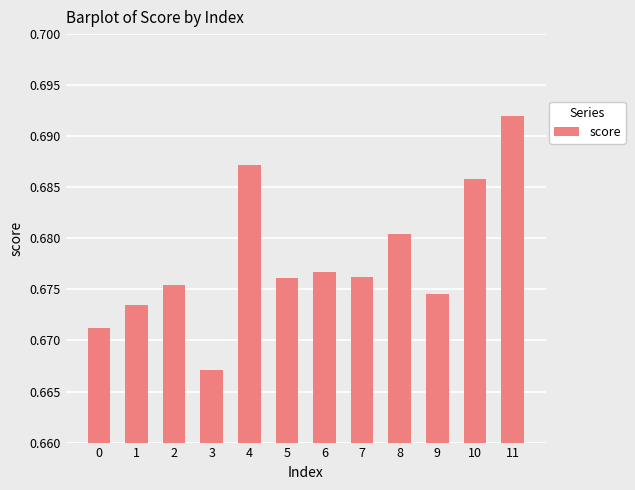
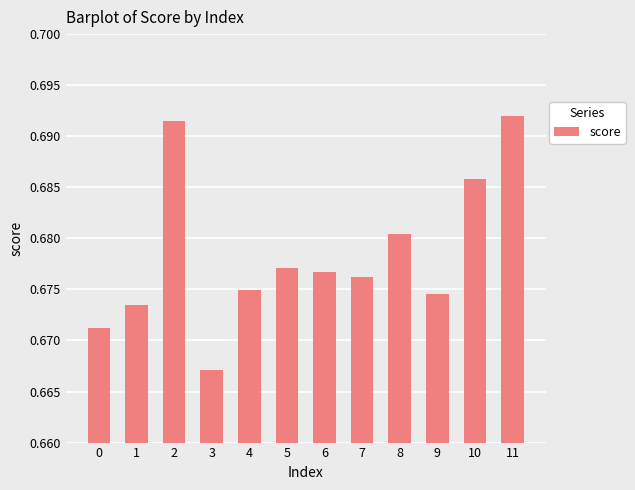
2: 0.6754 -> 0.6915
4: 0.6872 -> 0.6750
5: 0.6761 -> 0.6771
